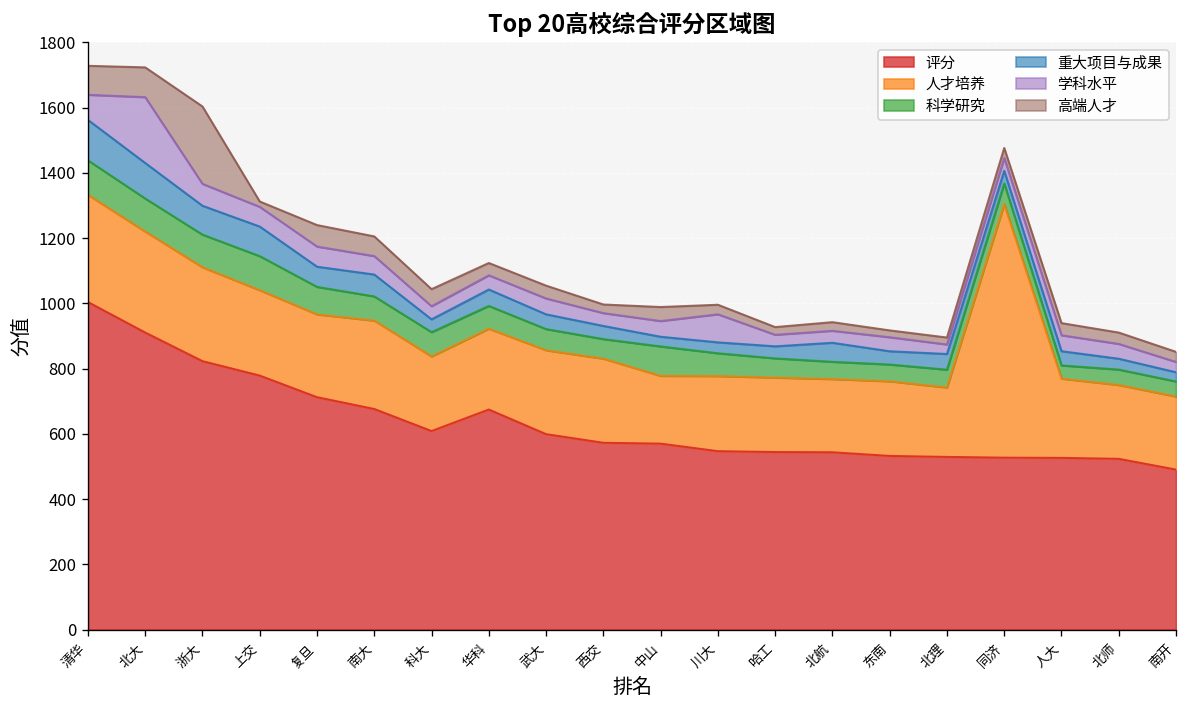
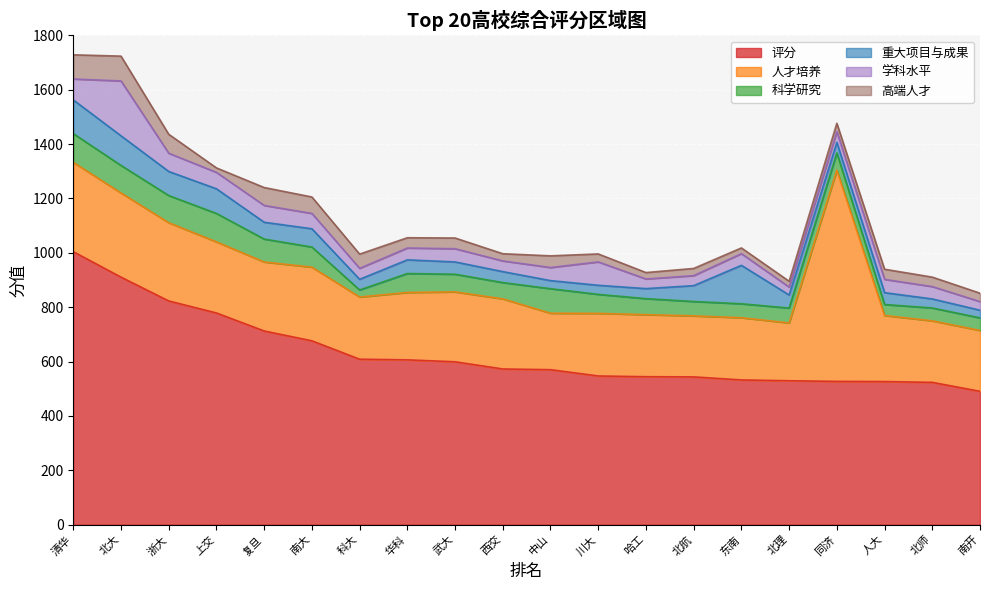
高端人才, 浙大: 240 -> 70
科学研究, 科大: 70 -> 30
评分, 华科: 670 -> 610
重大项目与成果, 东南: 40 -> 140
